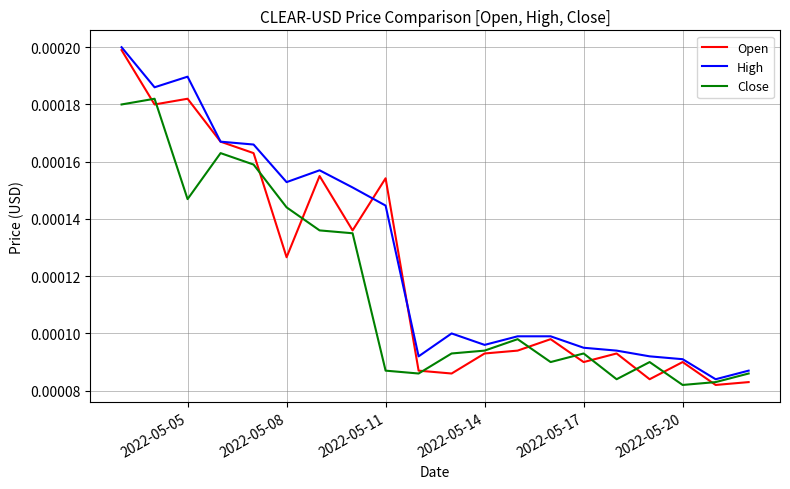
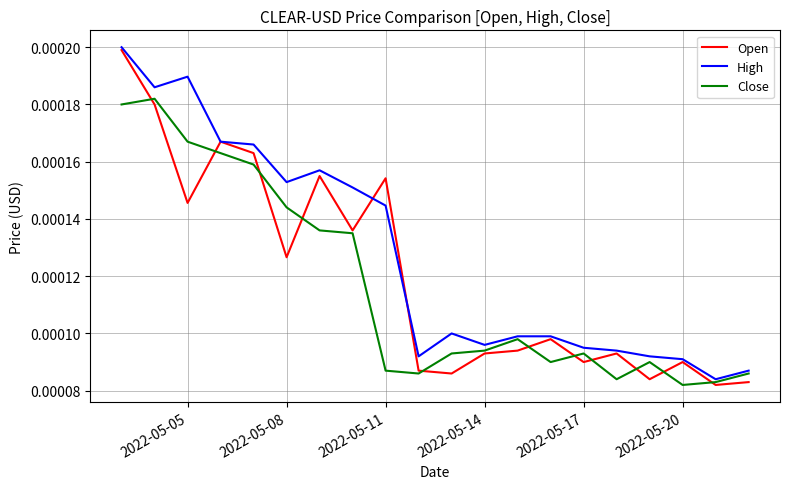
Open, 2022-05-05: 0.000182 -> 0.000146
Close, 2022-05-05: 0.000147 -> 0.000167
